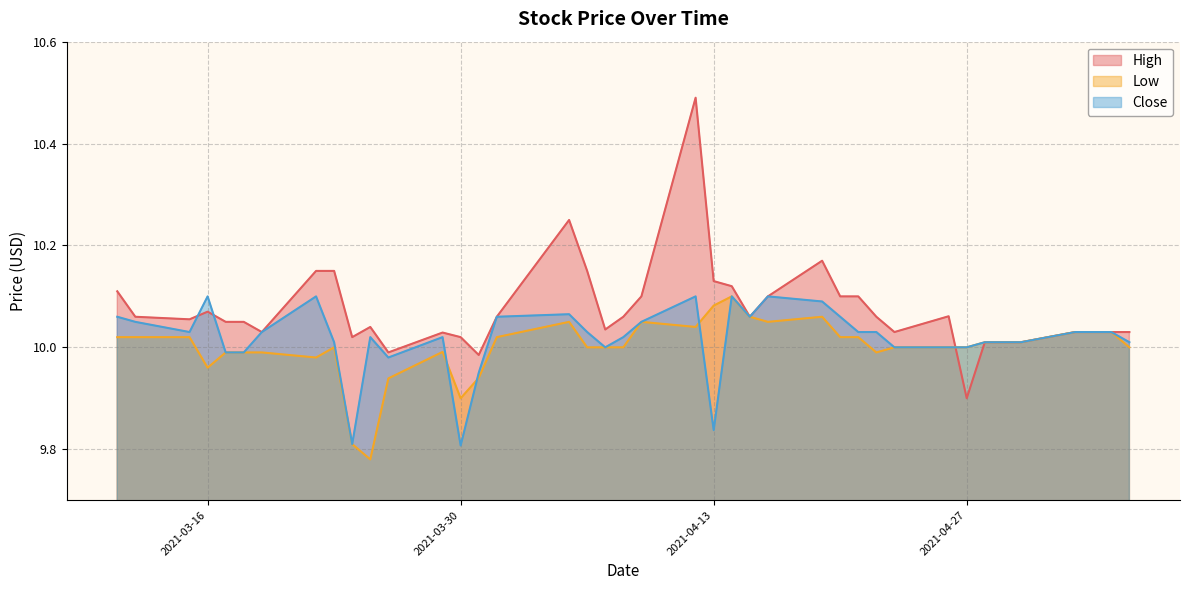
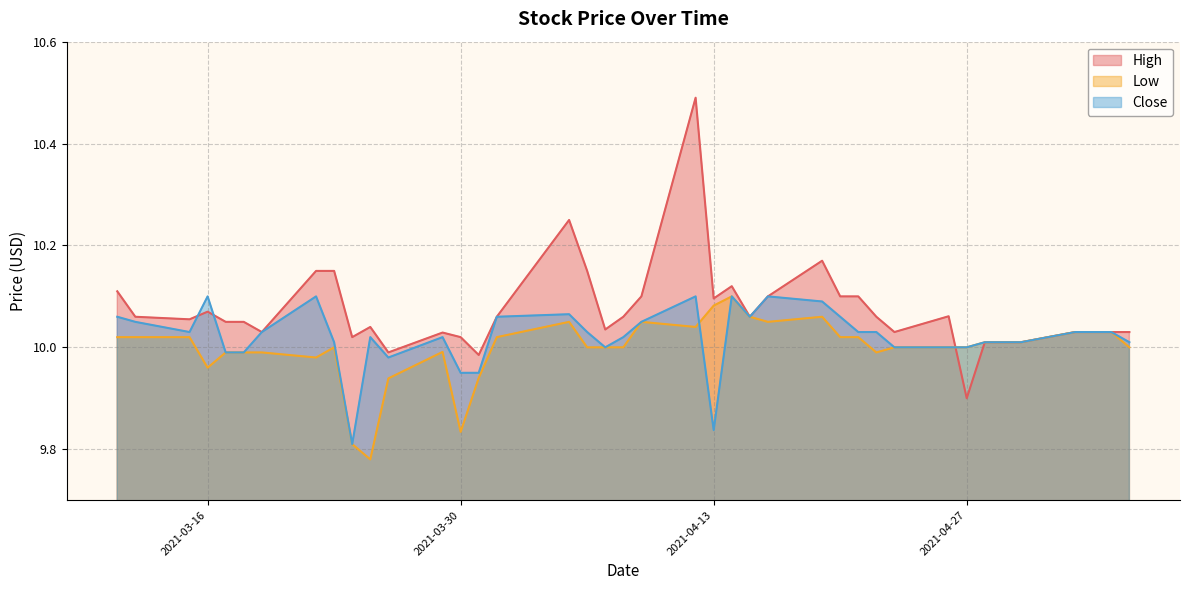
Low, 2021-03-30: 9.90 -> 9.83
Close, 2021-03-30: 9.81 -> 9.95
High, 2021-04-13: 10.13 -> 10.10
